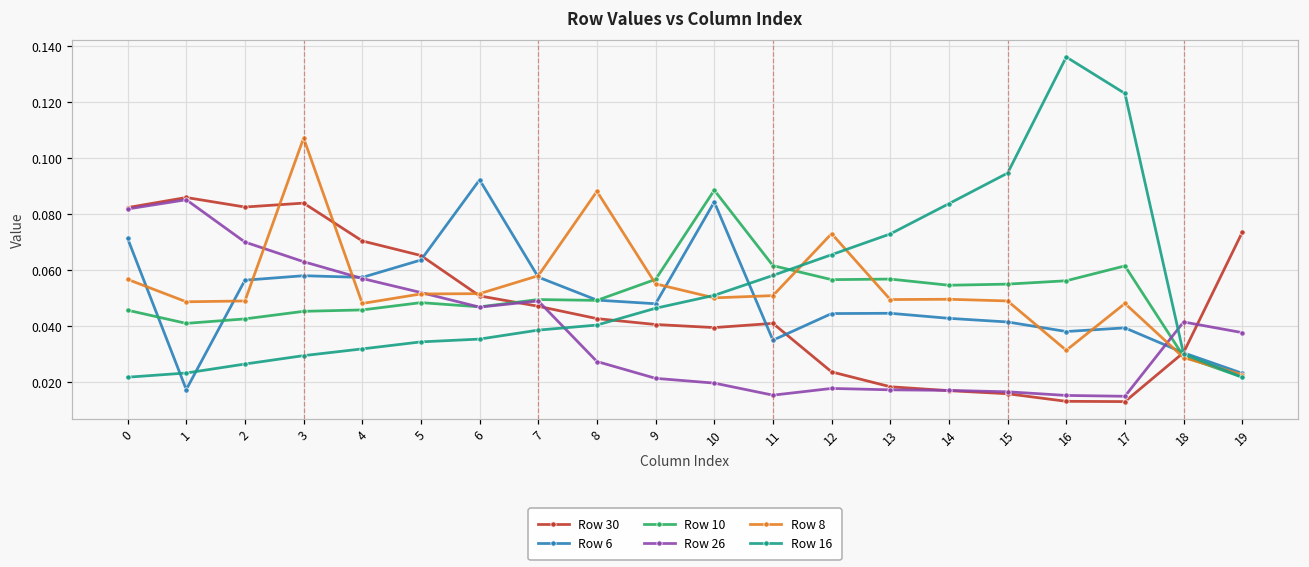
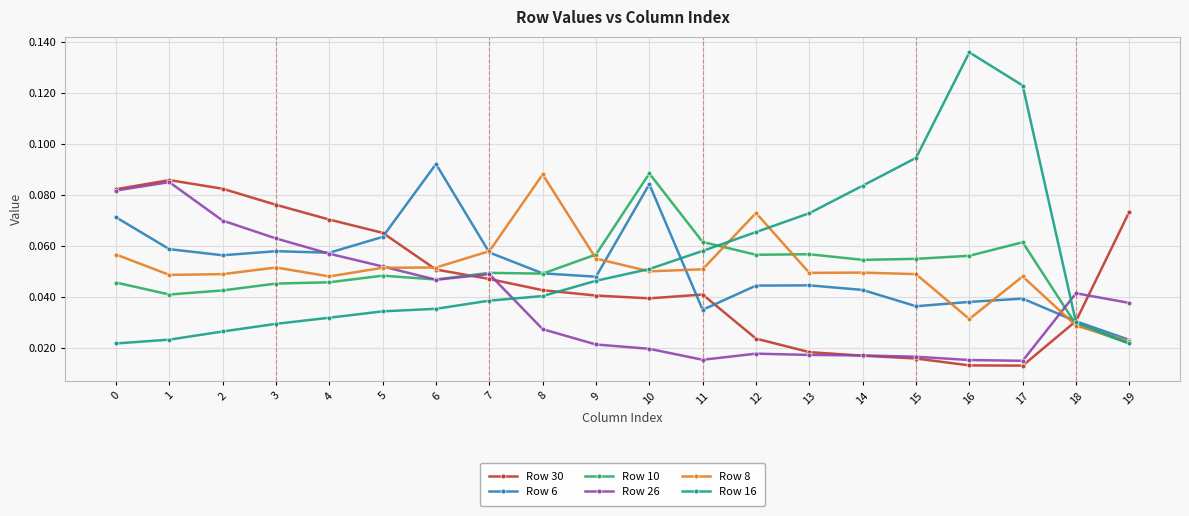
Row 6, 1: 0.017 -> 0.059
Row 30, 3: 0.084 -> 0.076
Row 8, 3: 0.107 -> 0.052
Row 6, 15: 0.042 -> 0.036
